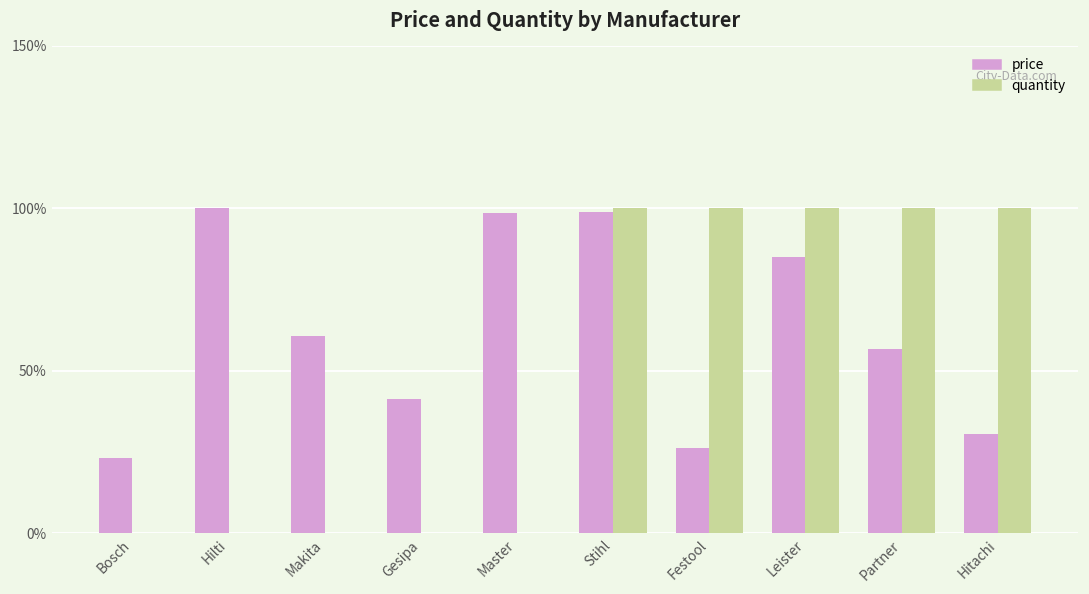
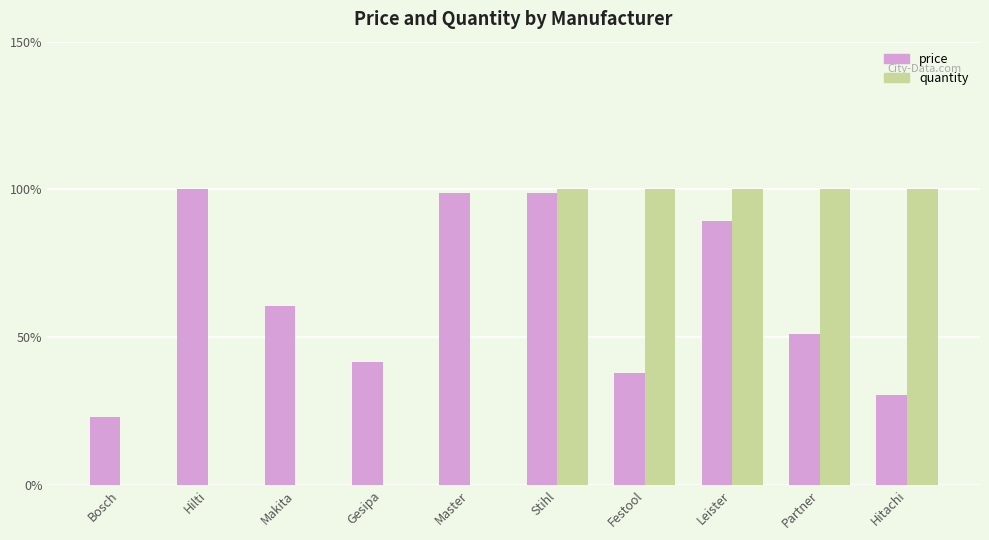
price, Festool: 26% -> 38%
price, Leister: 85% -> 89%
price, Partner: 57% -> 51%
